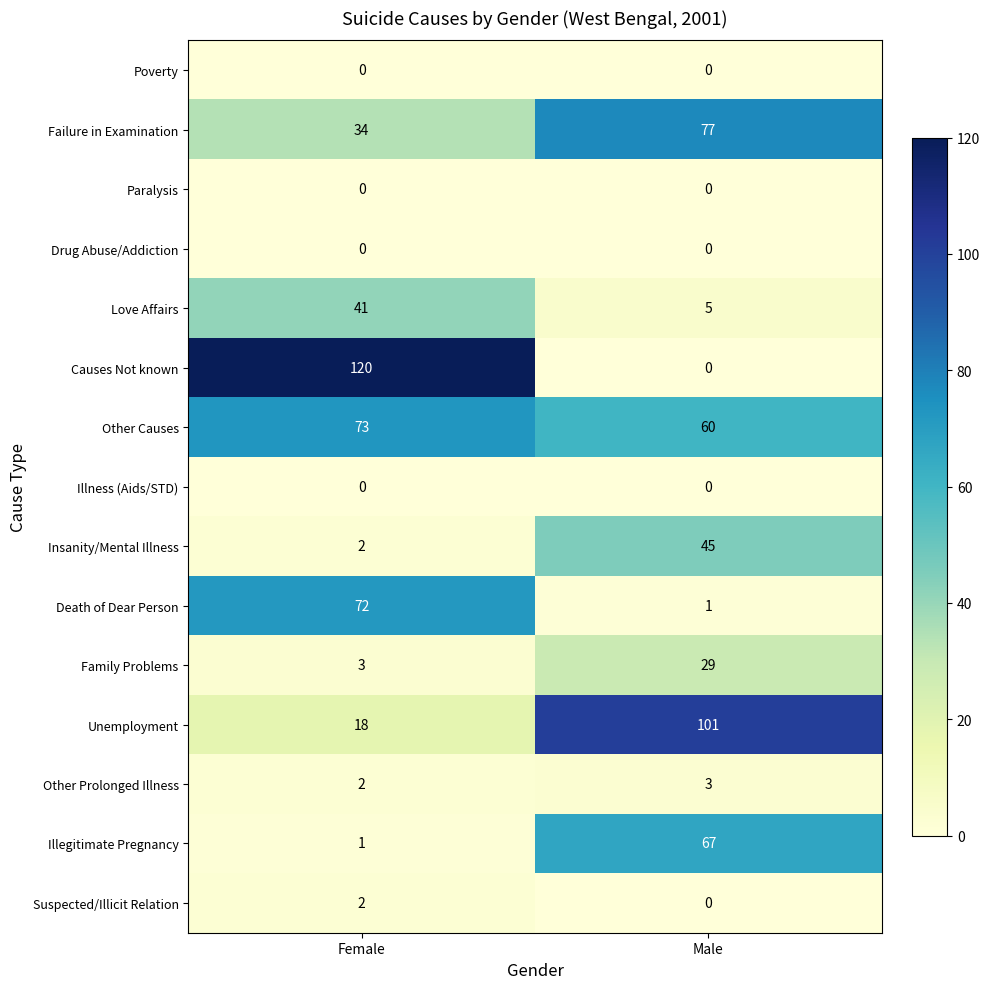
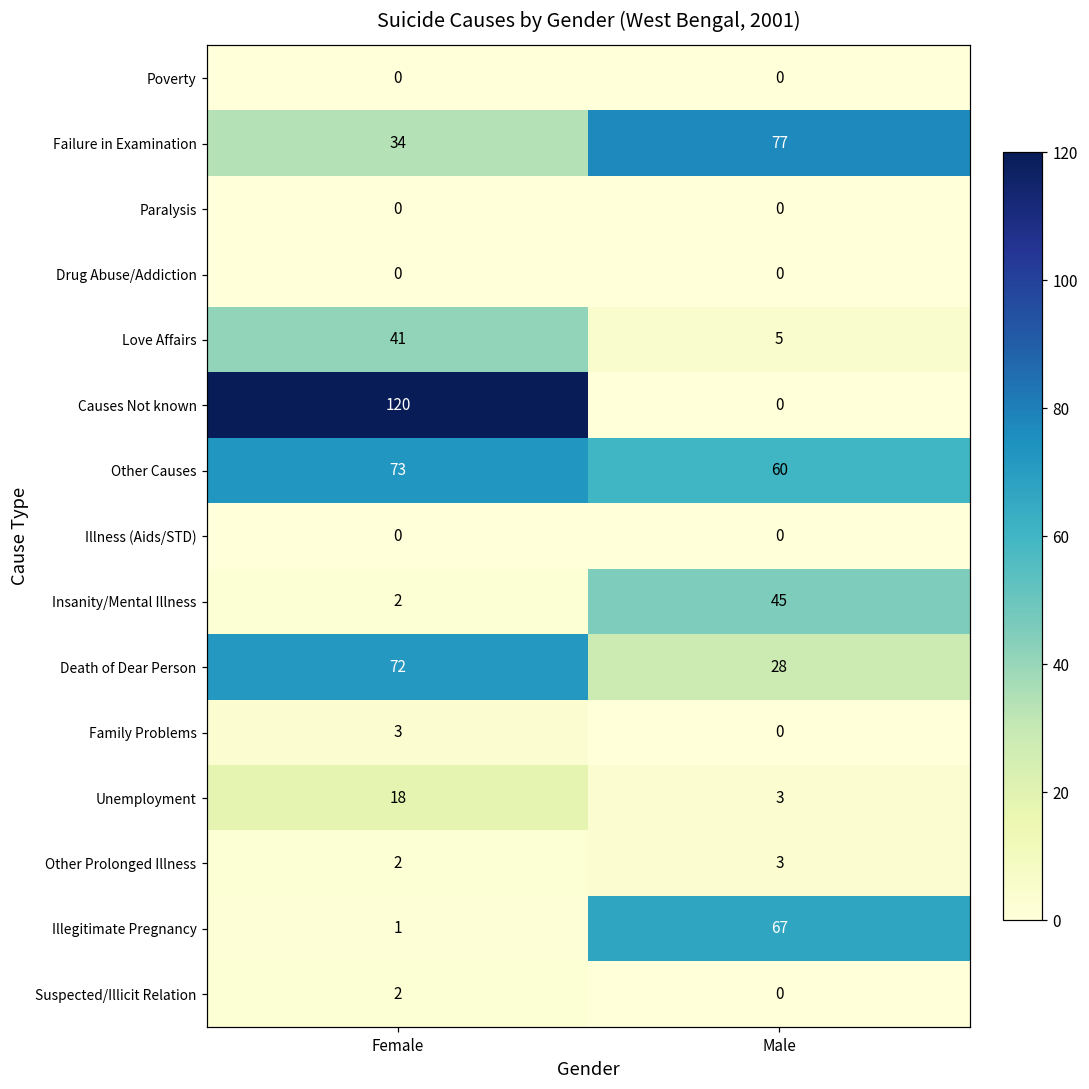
Death of Dear Person, Male: 1 -> 28
Family Problems, Male: 29 -> 0
Unemployment, Male: 101 -> 3
